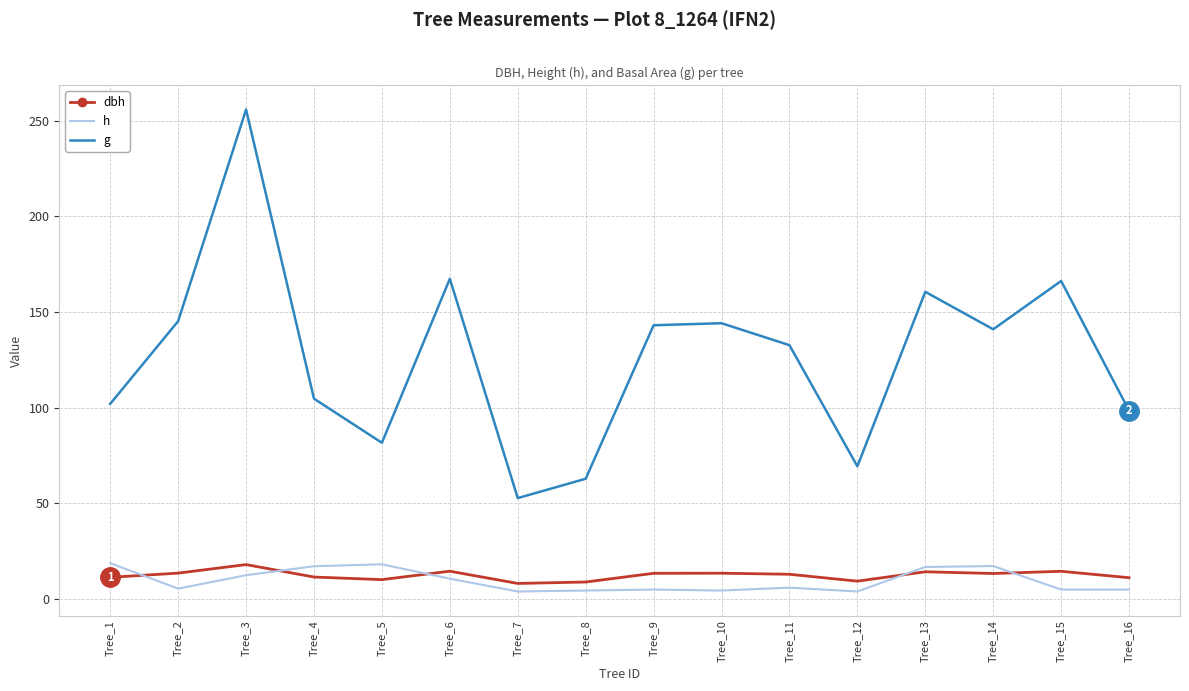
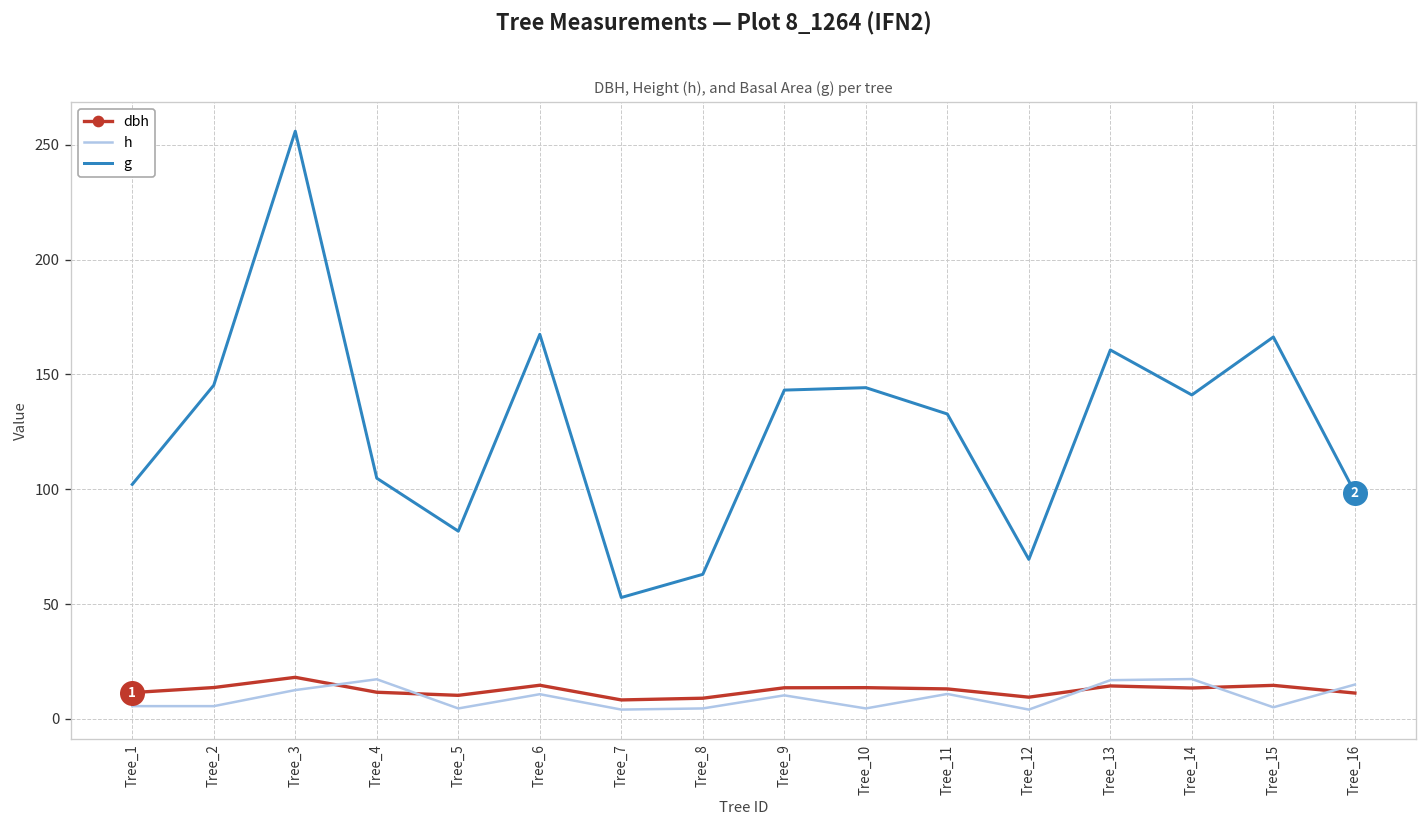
h, Tree_1: 19 -> 6
h, Tree_5: 18 -> 5
h, Tree_9: 5 -> 10
h, Tree_11: 6 -> 11
h, Tree_16: 5 -> 15
